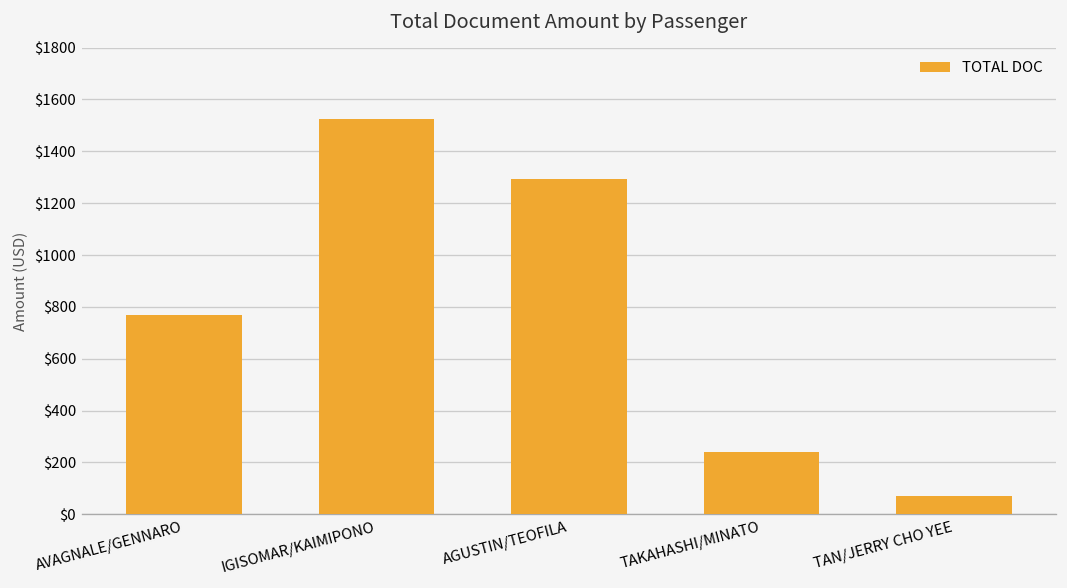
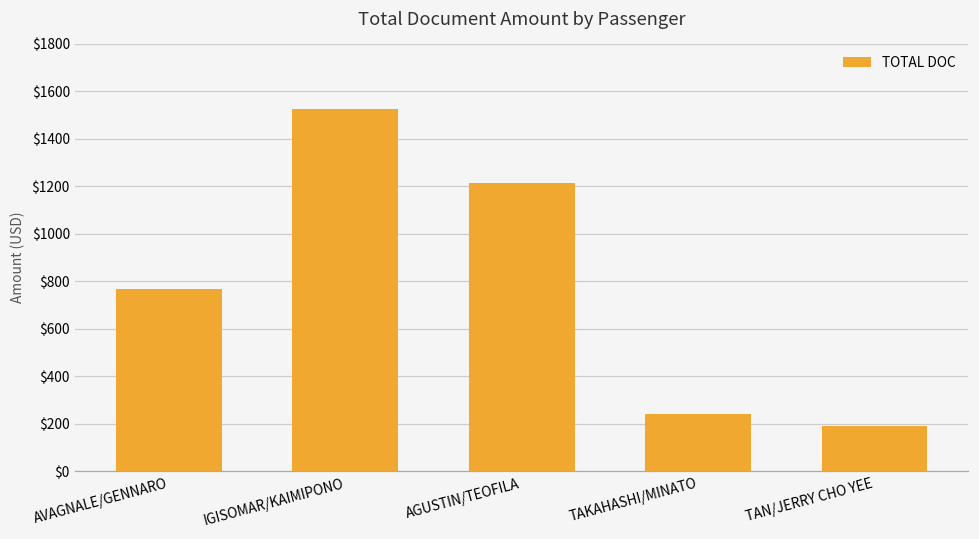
AGUSTIN/TEOFILA: $1300 -> $1210
TAN/JERRY CHO YEE: $70 -> $190
